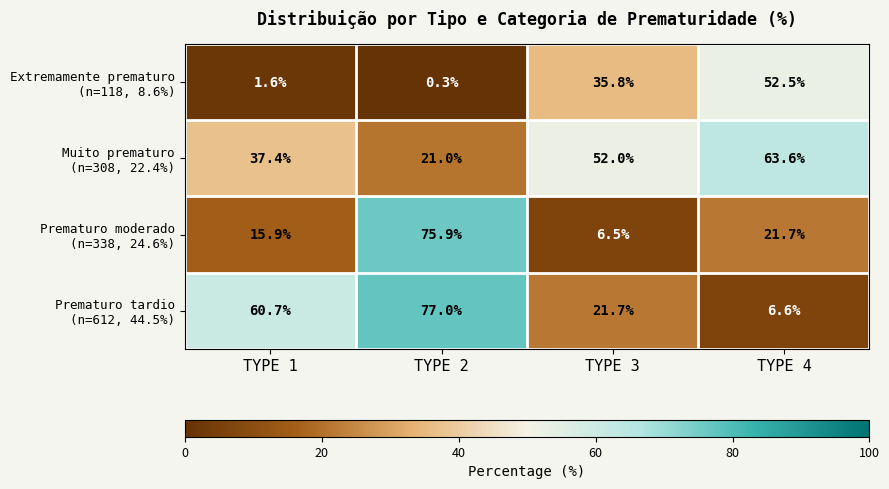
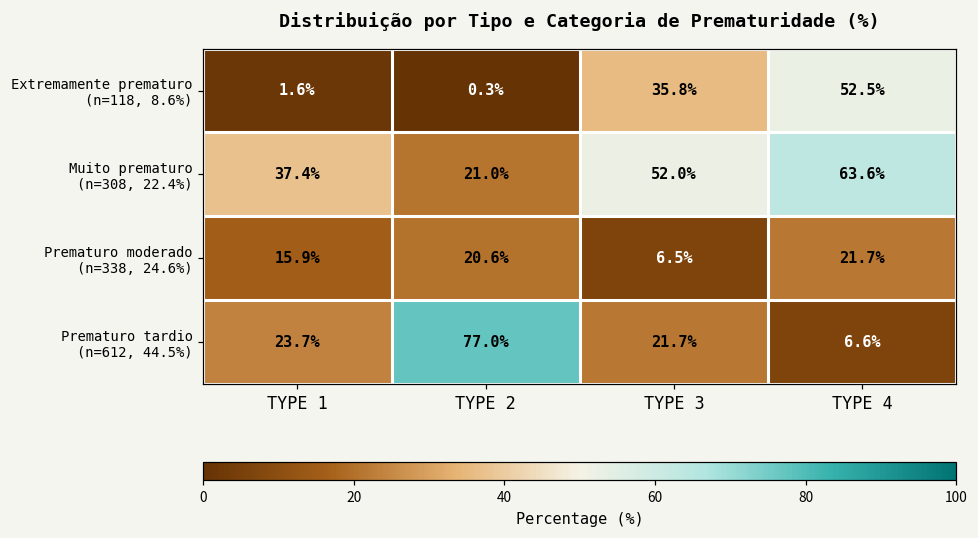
Prematuro moderado (n=338, 24.6%), TYPE 2: 75.9% -> 20.6%
Prematuro tardio (n=612, 44.5%), TYPE 1: 60.7% -> 23.7%
